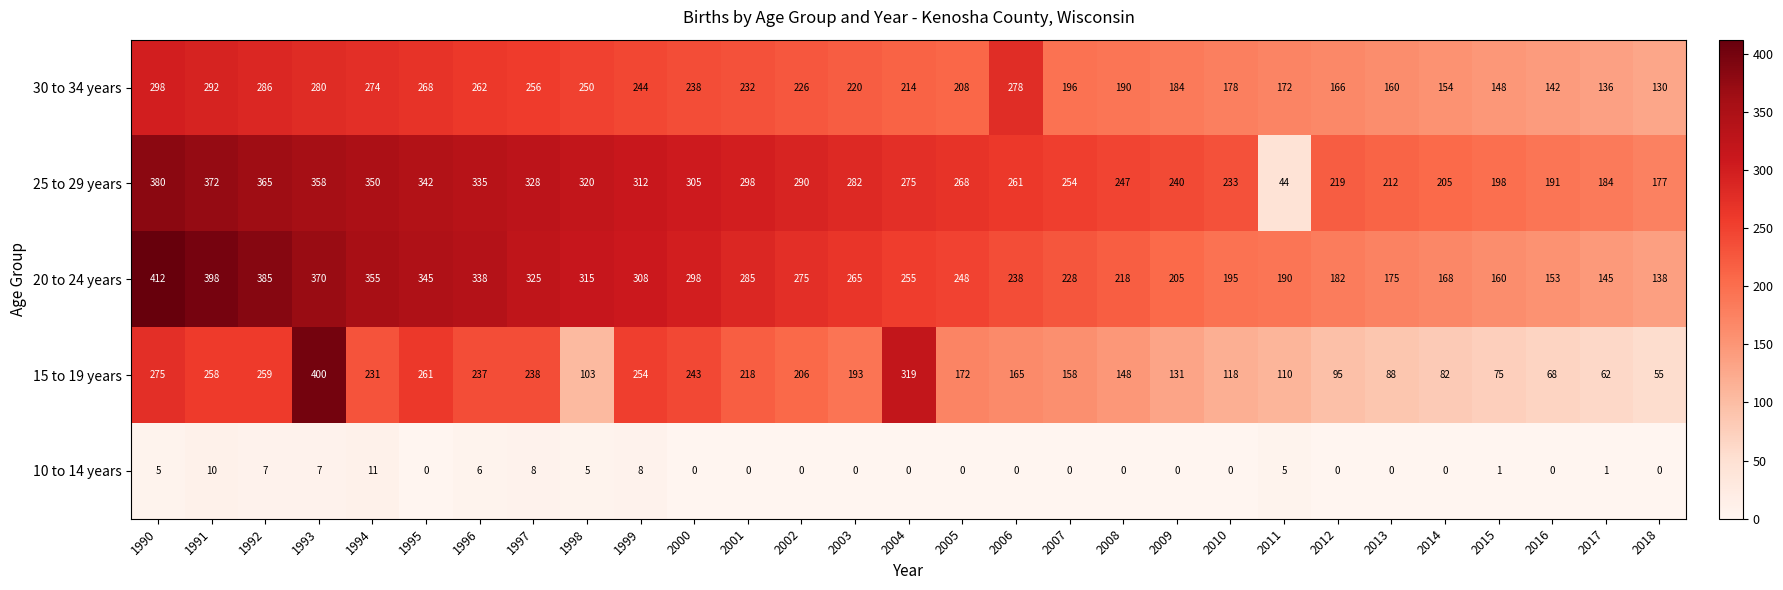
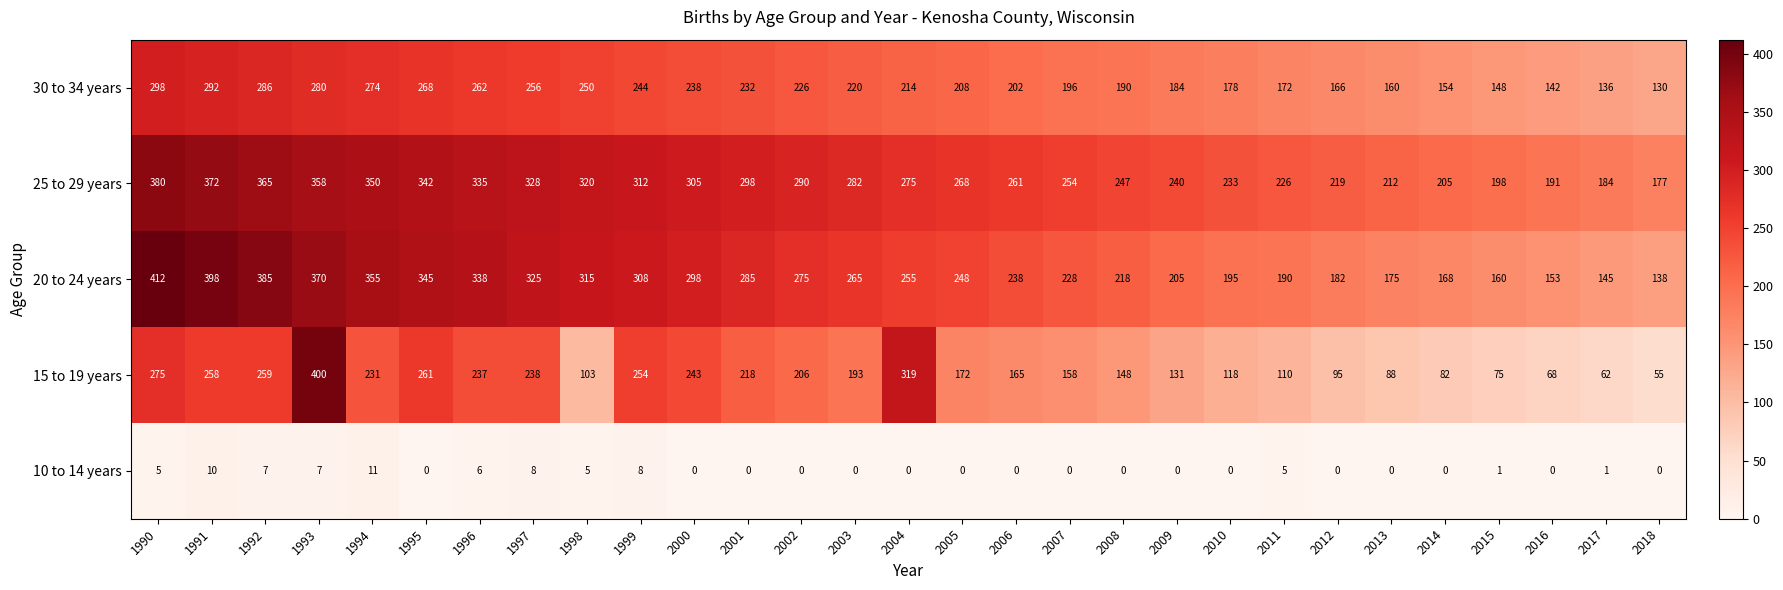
30 to 34 years, 2006: 278 -> 202
25 to 29 years, 2011: 44 -> 226
